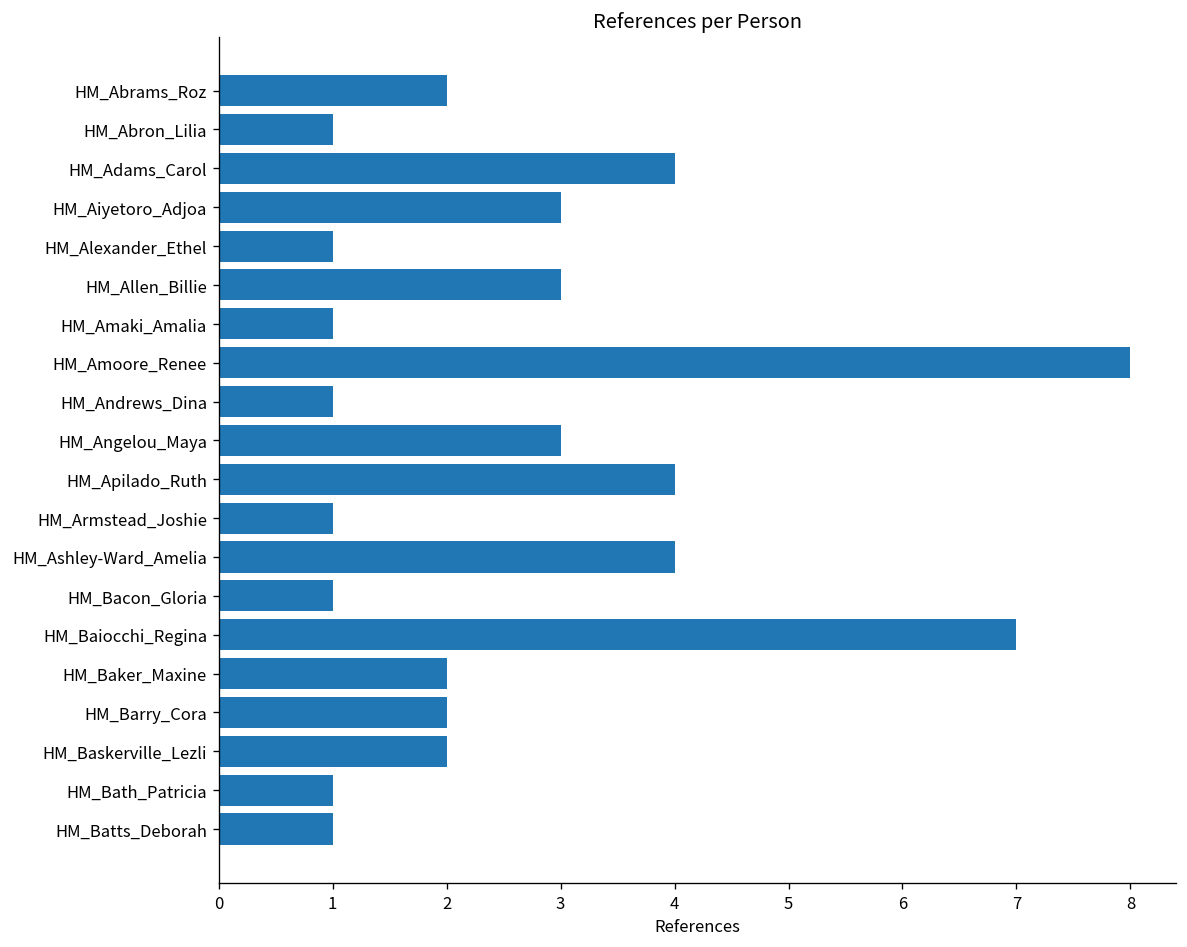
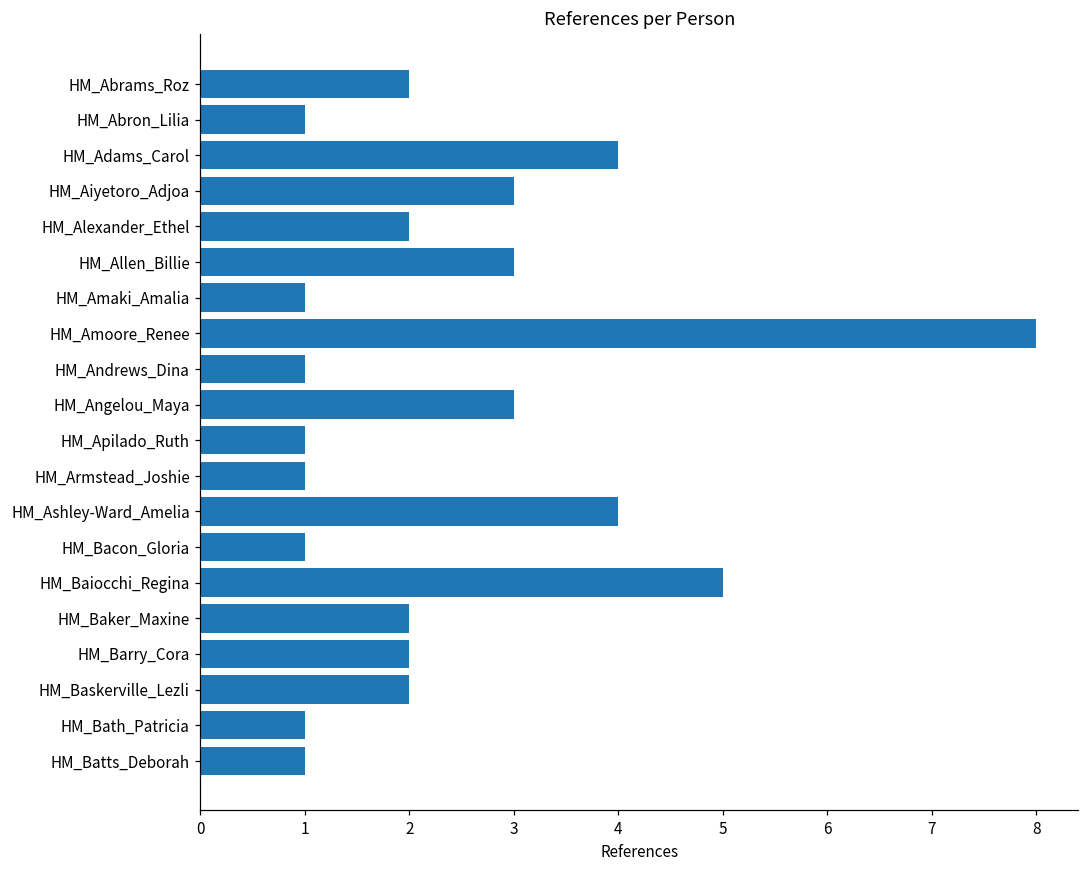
HM_Alexander_Ethel: 1 -> 2
HM_Apilado_Ruth: 4 -> 1
HM_Baiocchi_Regina: 7 -> 5
